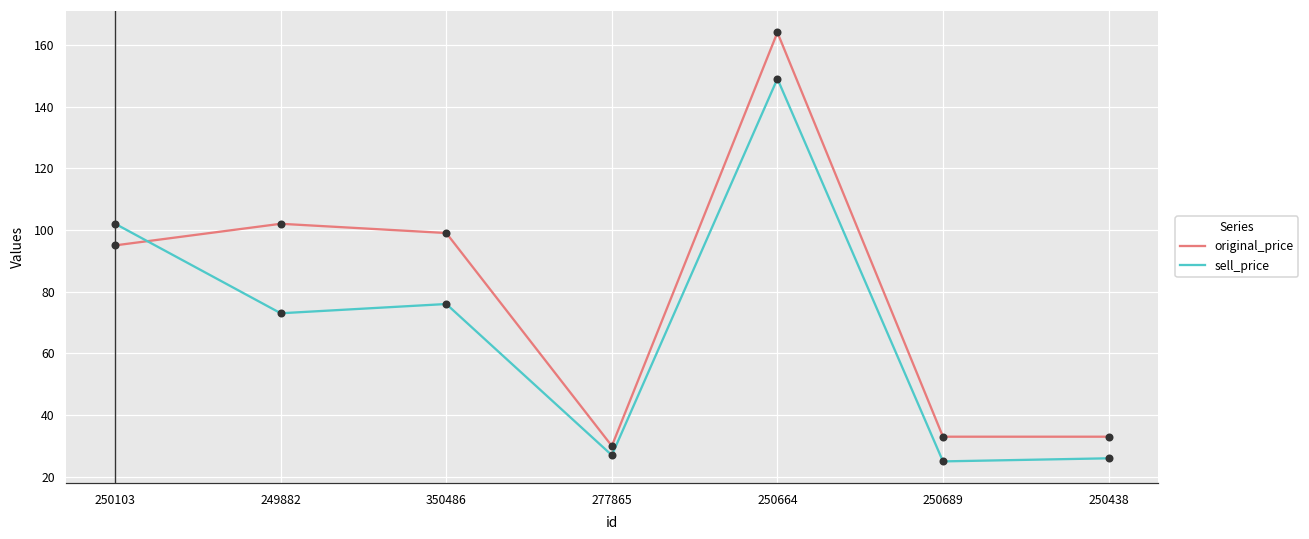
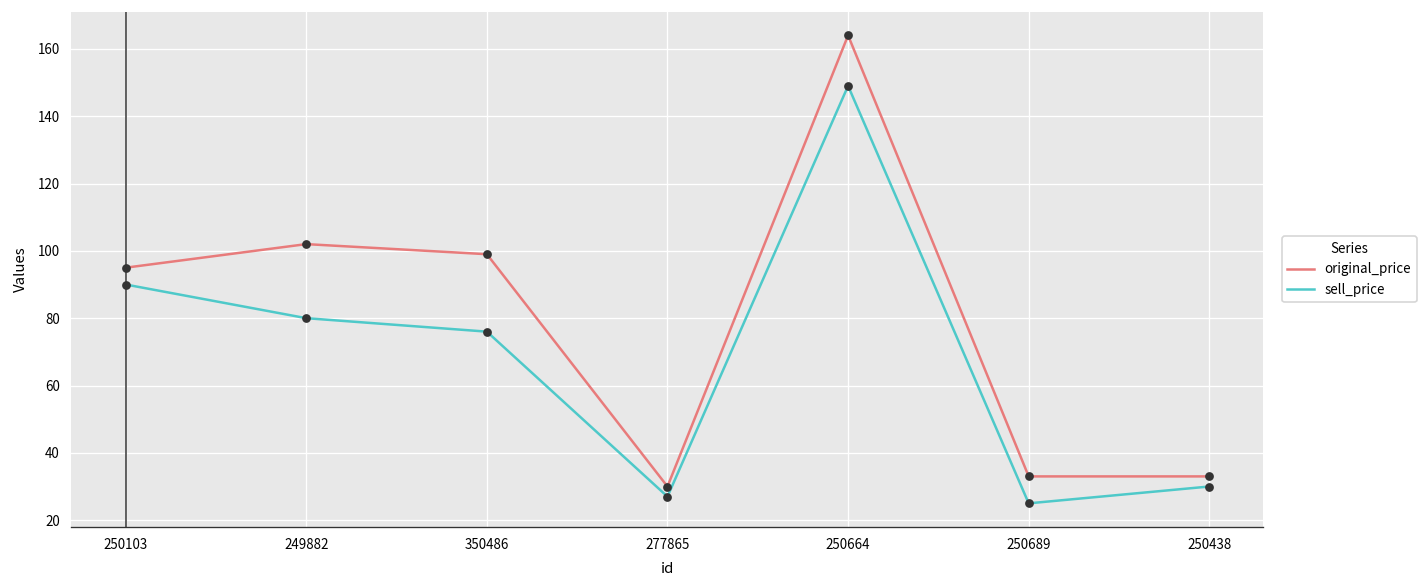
sell_price, 250103: 102 -> 90
sell_price, 249882: 73 -> 80
sell_price, 250438: 26 -> 30
